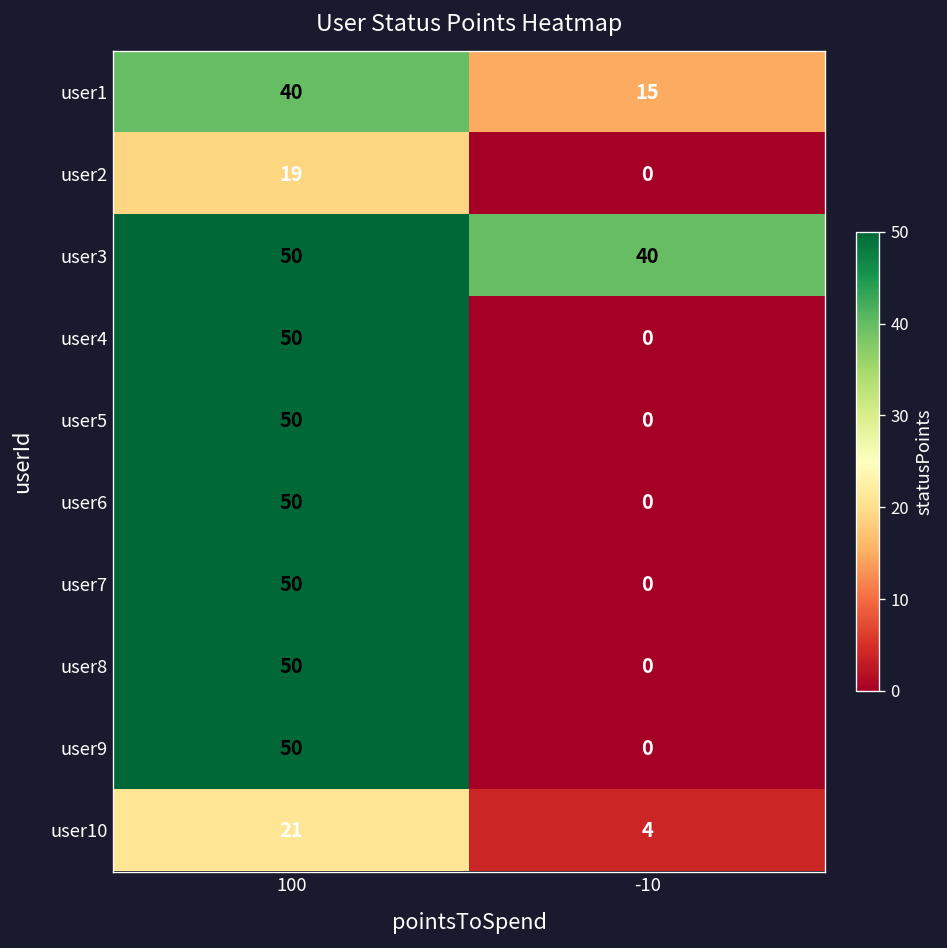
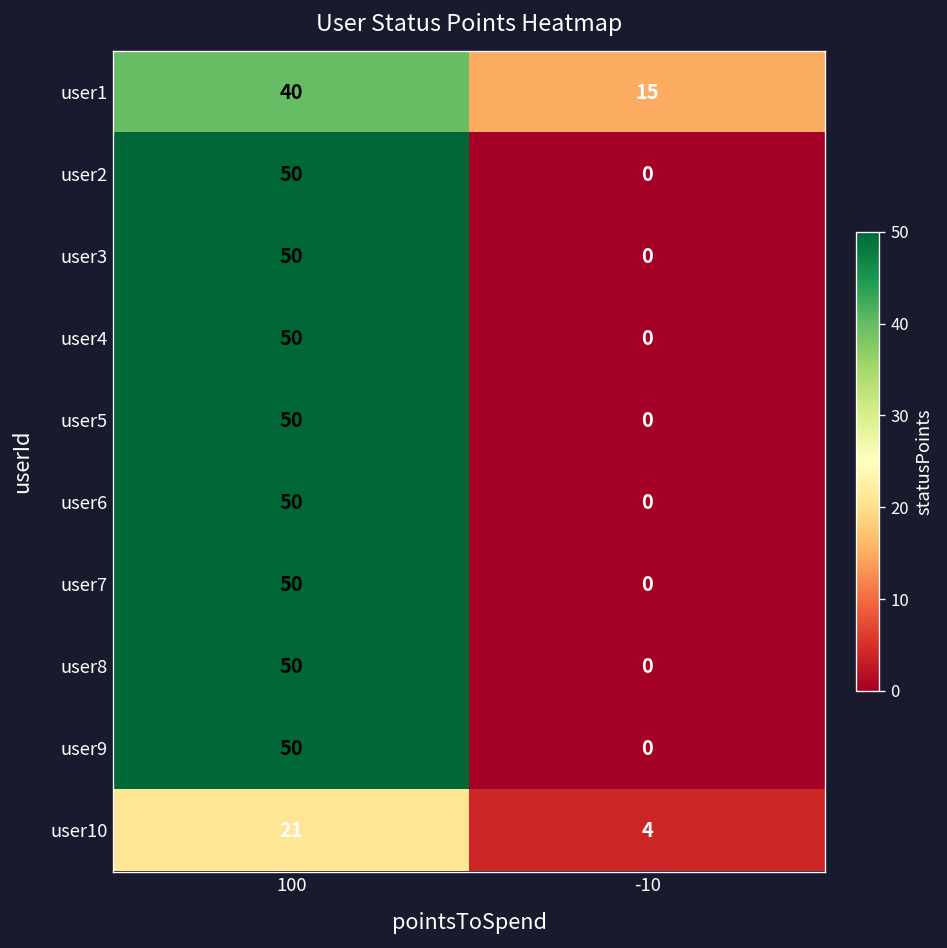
user2, 100: 19 -> 50
user3, -10: 40 -> 0
